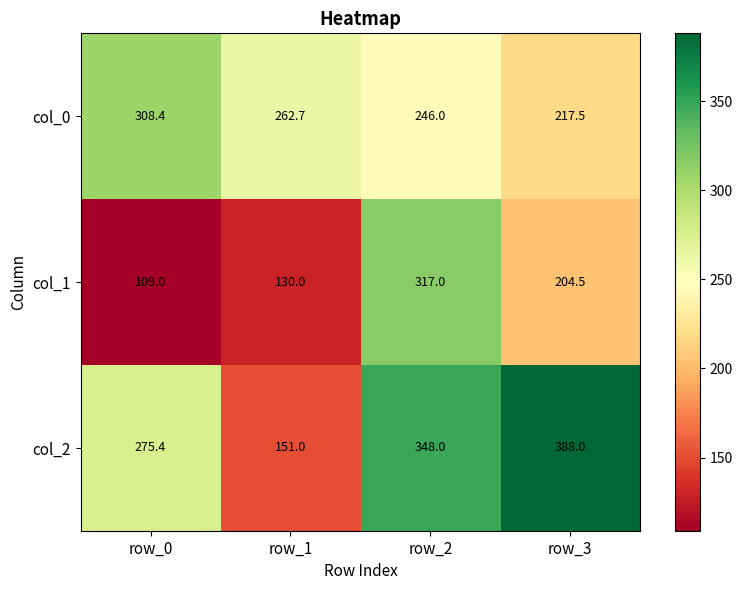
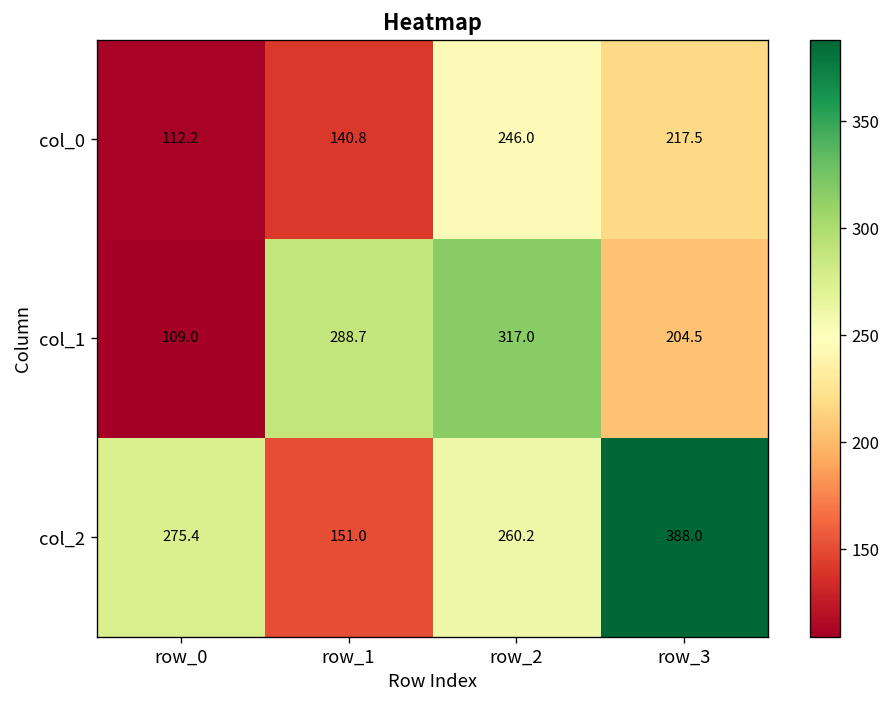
col_0, row_0: 308.4 -> 112.2
col_0, row_1: 262.7 -> 140.8
col_1, row_1: 130.0 -> 288.7
col_2, row_2: 348.0 -> 260.2
